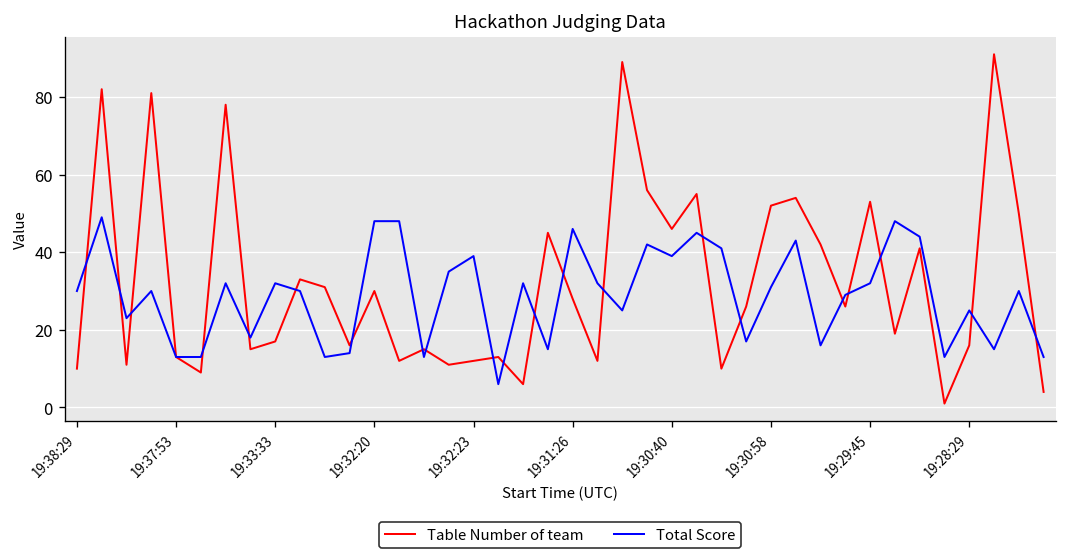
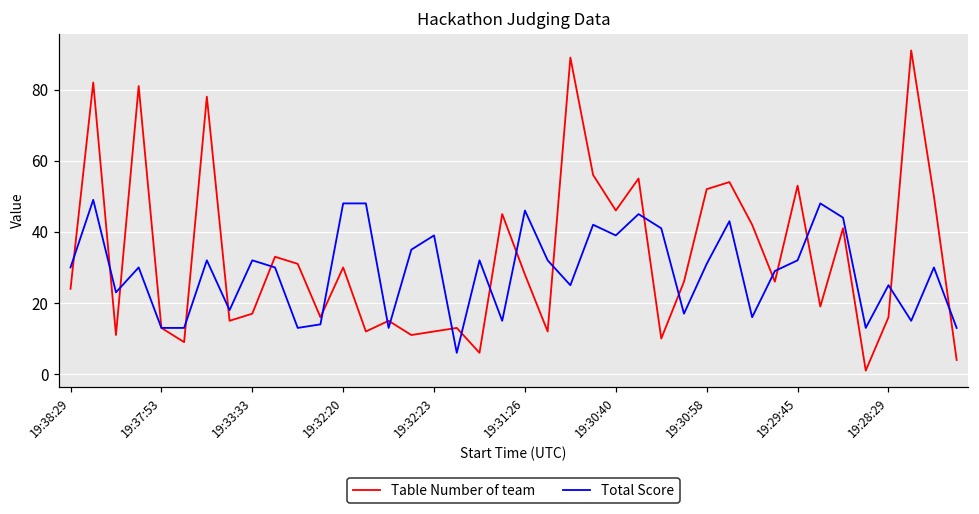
Table Number of team, 19:38:29: 10 -> 24
